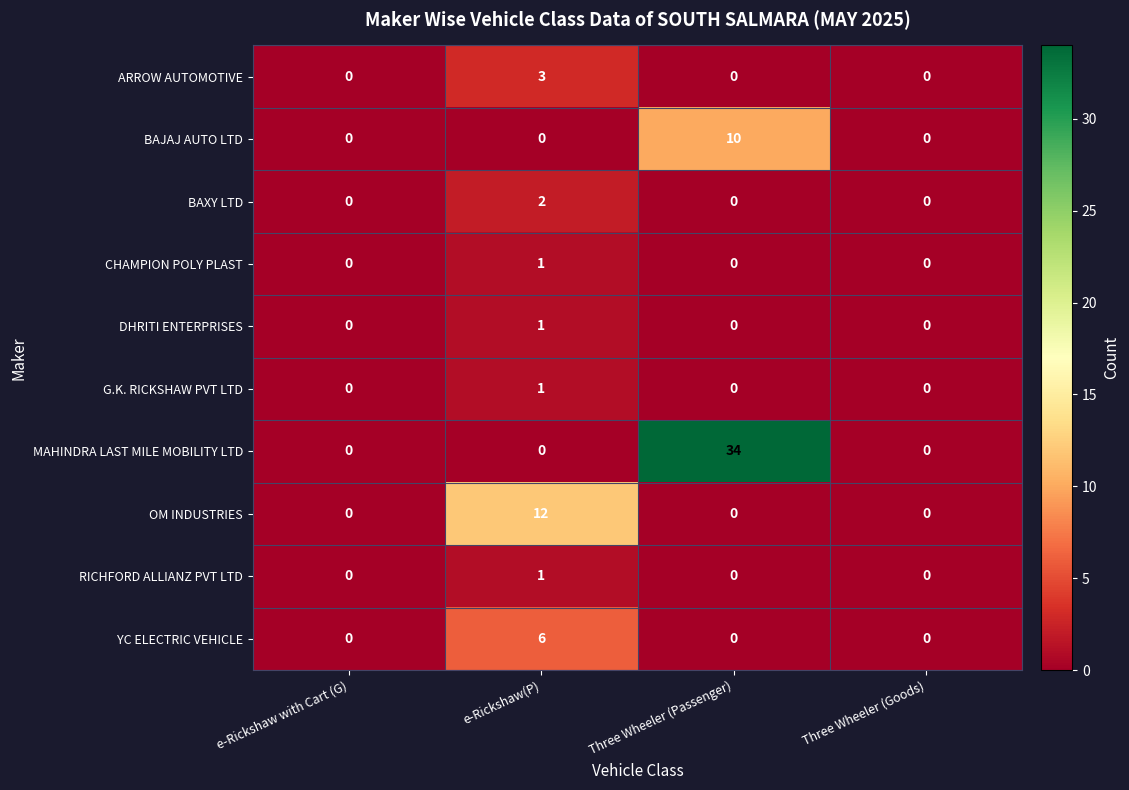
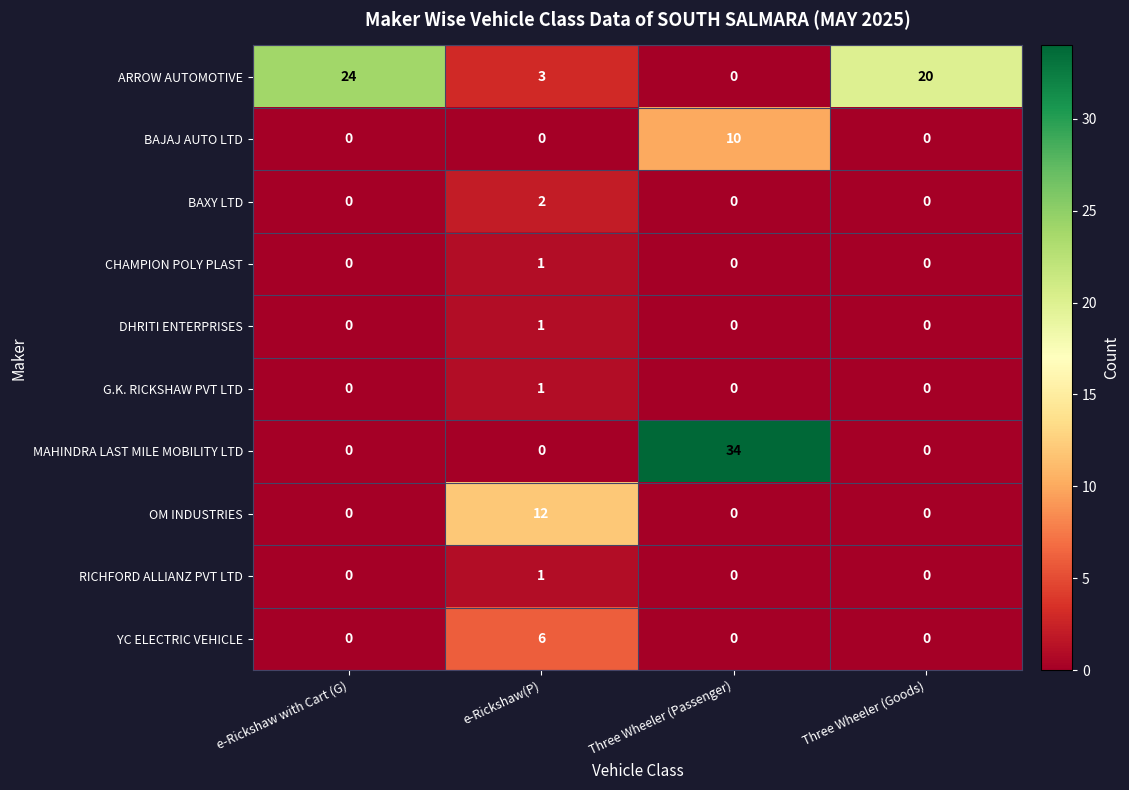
ARROW AUTOMOTIVE, e-Rickshaw with Cart (G): 0 -> 24
ARROW AUTOMOTIVE, Three Wheeler (Goods): 0 -> 20
